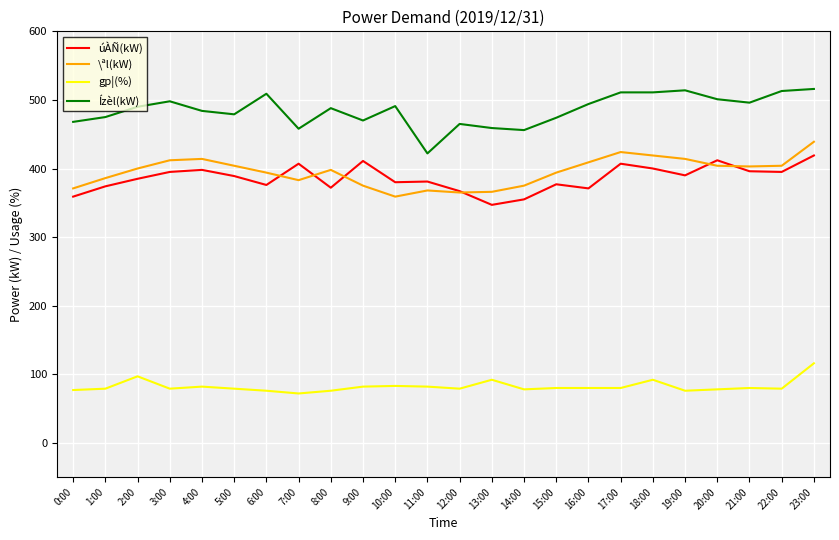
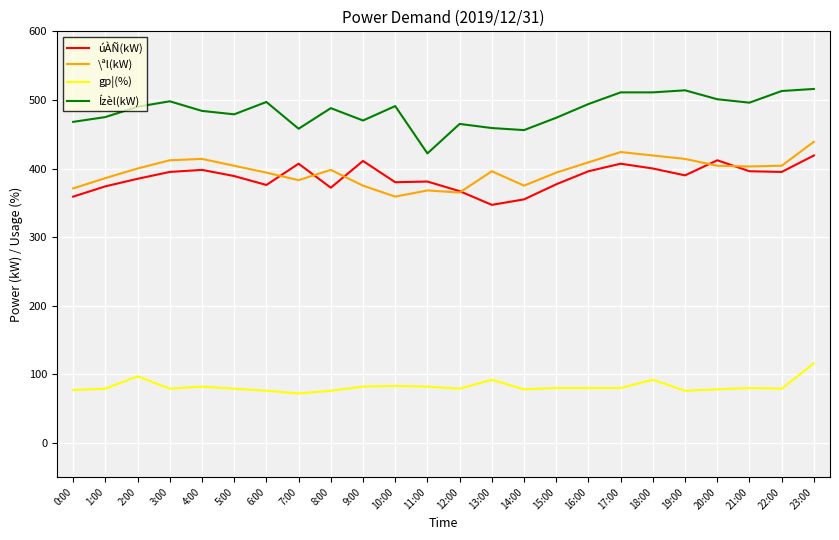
Ízèl(kW), 6:00: 510 -> 500
\ªl(kW), 13:00: 370 -> 400
úÀÑ(kW), 16:00: 370 -> 400
